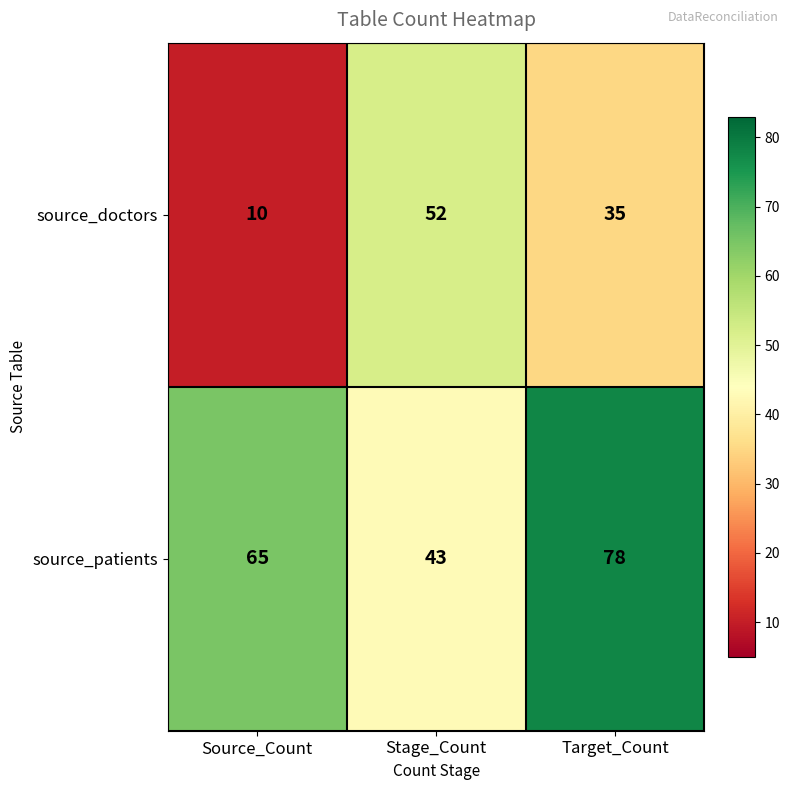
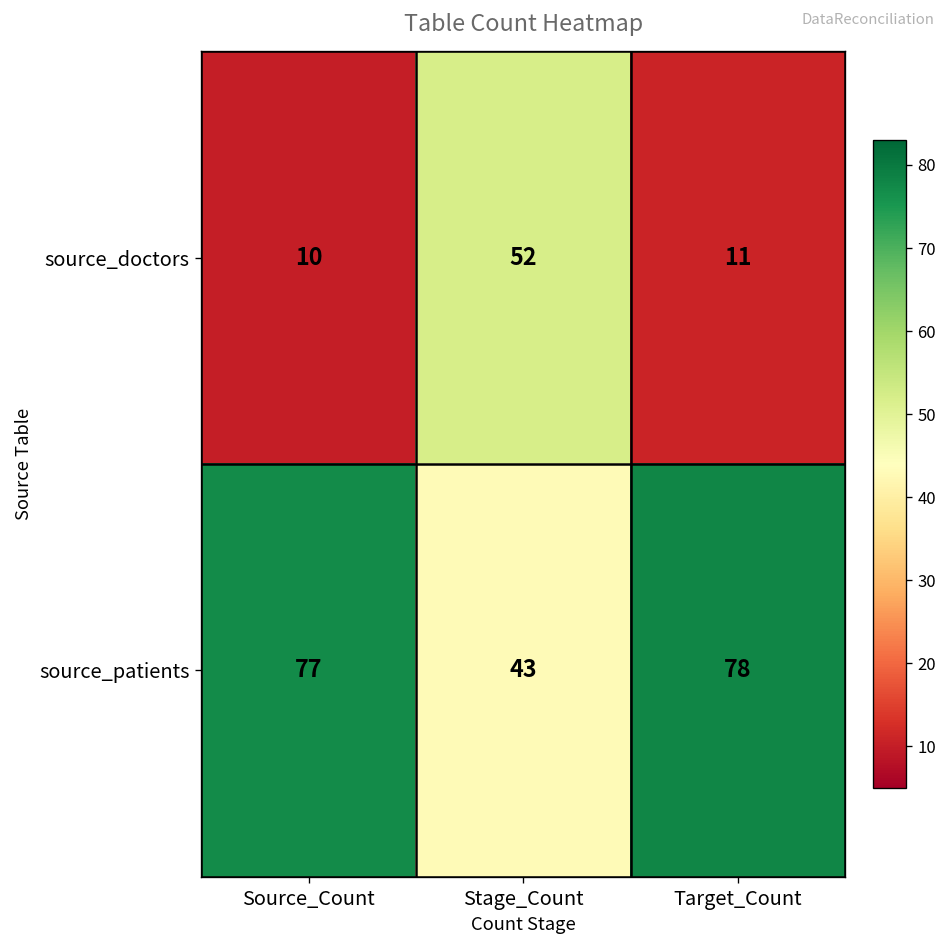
source_doctors, Target_Count: 35 -> 11
source_patients, Source_Count: 65 -> 77
